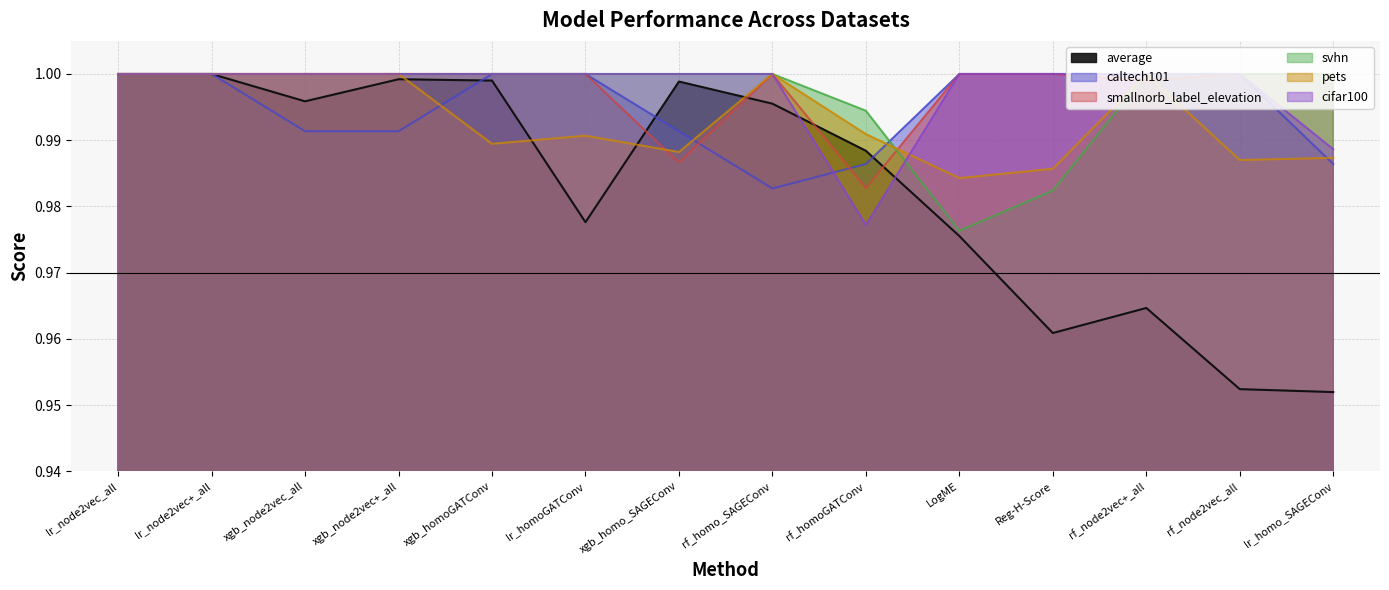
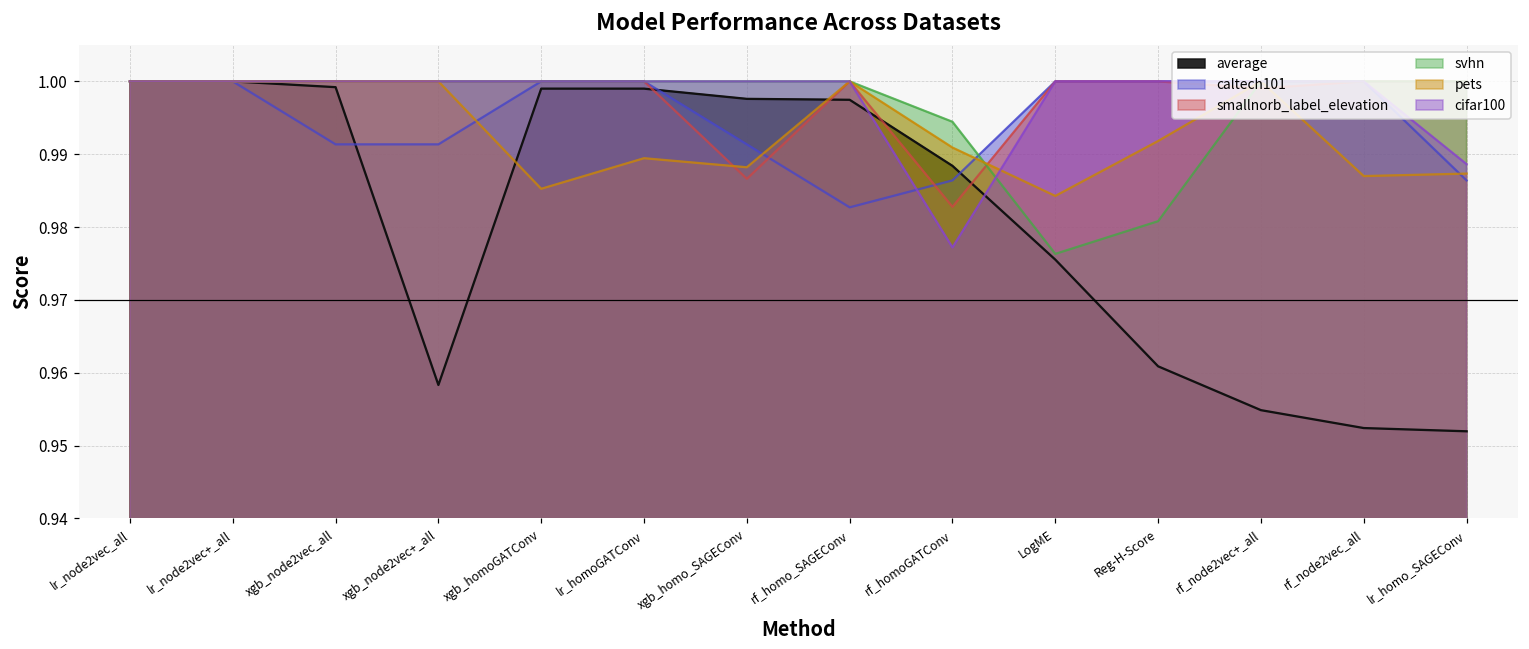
average, xgb_node2vec_all: 0.996 -> 0.999
average, xgb_node2vec+_all: 0.999 -> 0.958
pets, xgb_homoGATConv: 0.989 -> 0.985
average, lr_homoGATConv: 0.978 -> 0.999
pets, lr_homoGATConv: 0.991 -> 0.989
average, xgb_homo_SAGEConv: 0.999 -> 0.998
average, rf_homo_SAGEConv: 0.996 -> 0.997
svhn, Reg-H-Score: 0.982 -> 0.981
pets, Reg-H-Score: 0.986 -> 0.992
average, rf_node2vec+_all: 0.965 -> 0.955
